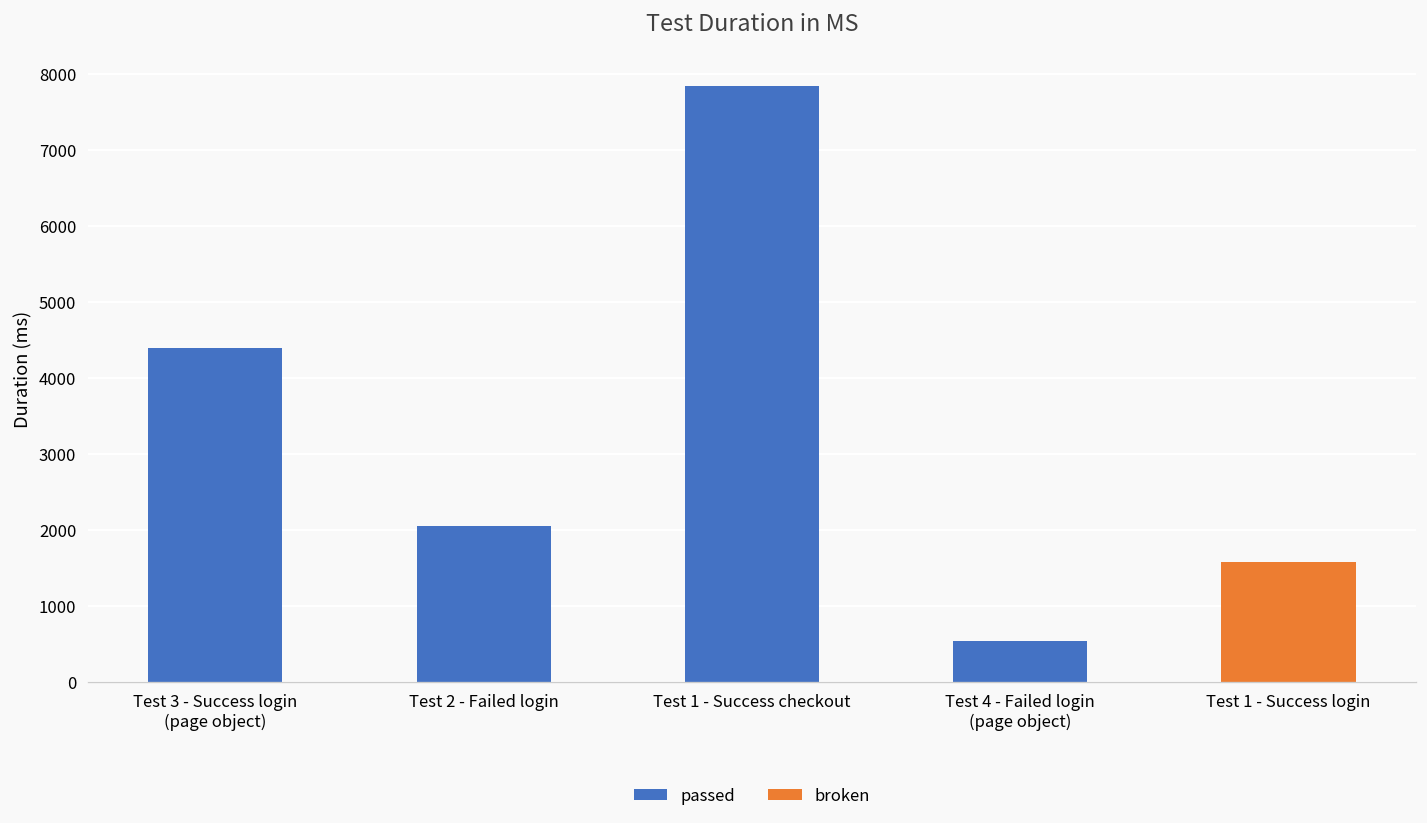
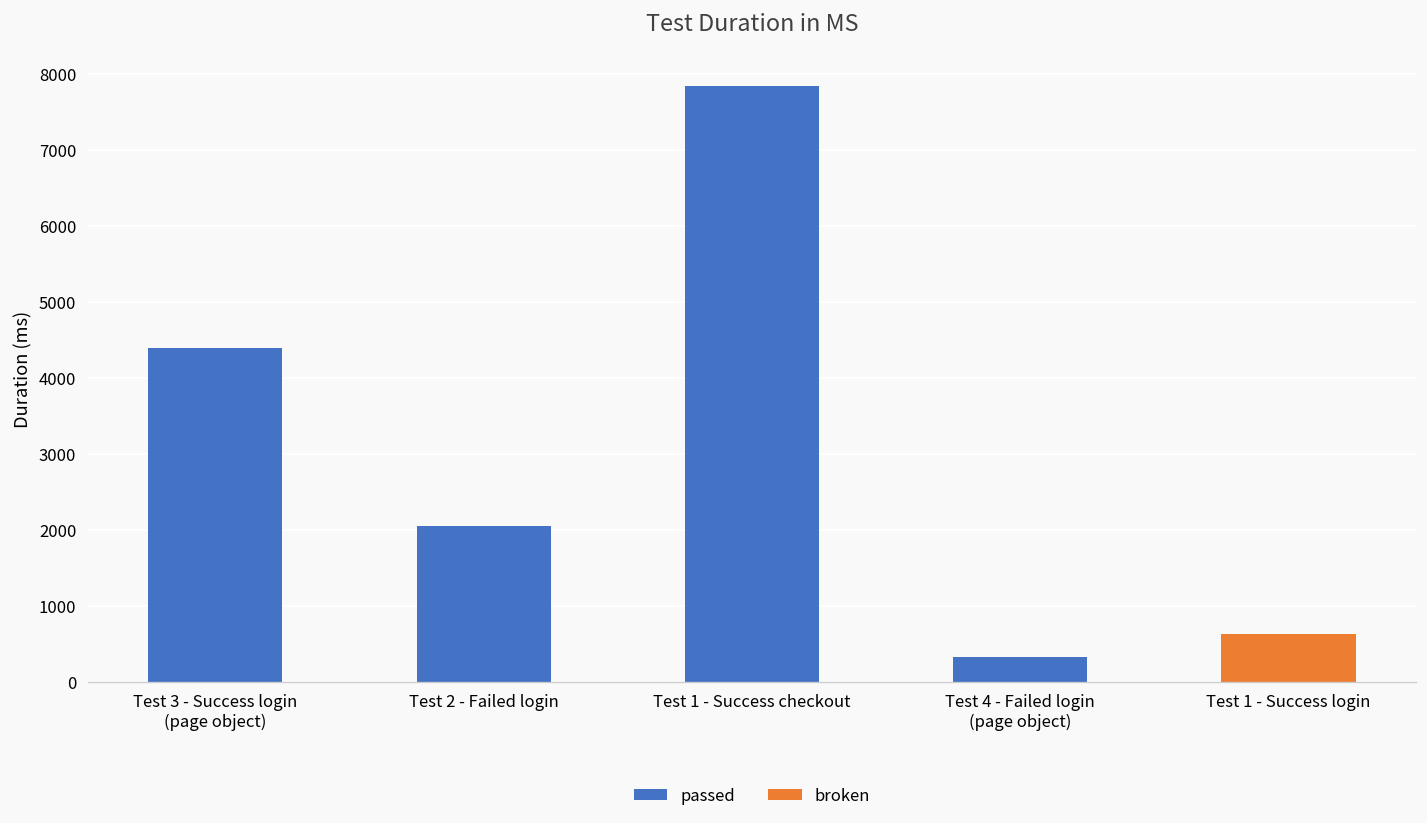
passed, Test 4 - Failed login (page object): 500 -> 300
broken, Test 1 - Success login: 1600 -> 600
